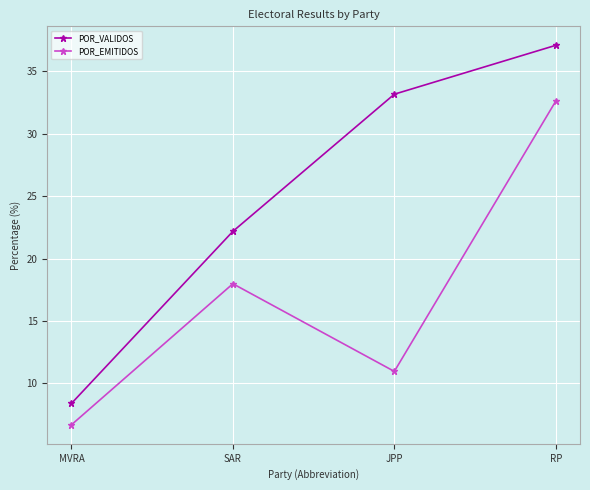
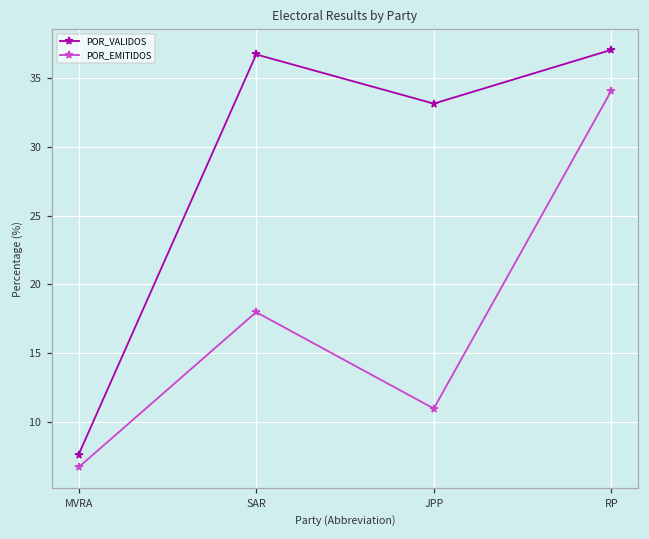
POR_VALIDOS, MVRA: 8.4 -> 7.6
POR_VALIDOS, SAR: 22.2 -> 36.7
POR_EMITIDOS, RP: 32.6 -> 34.1
